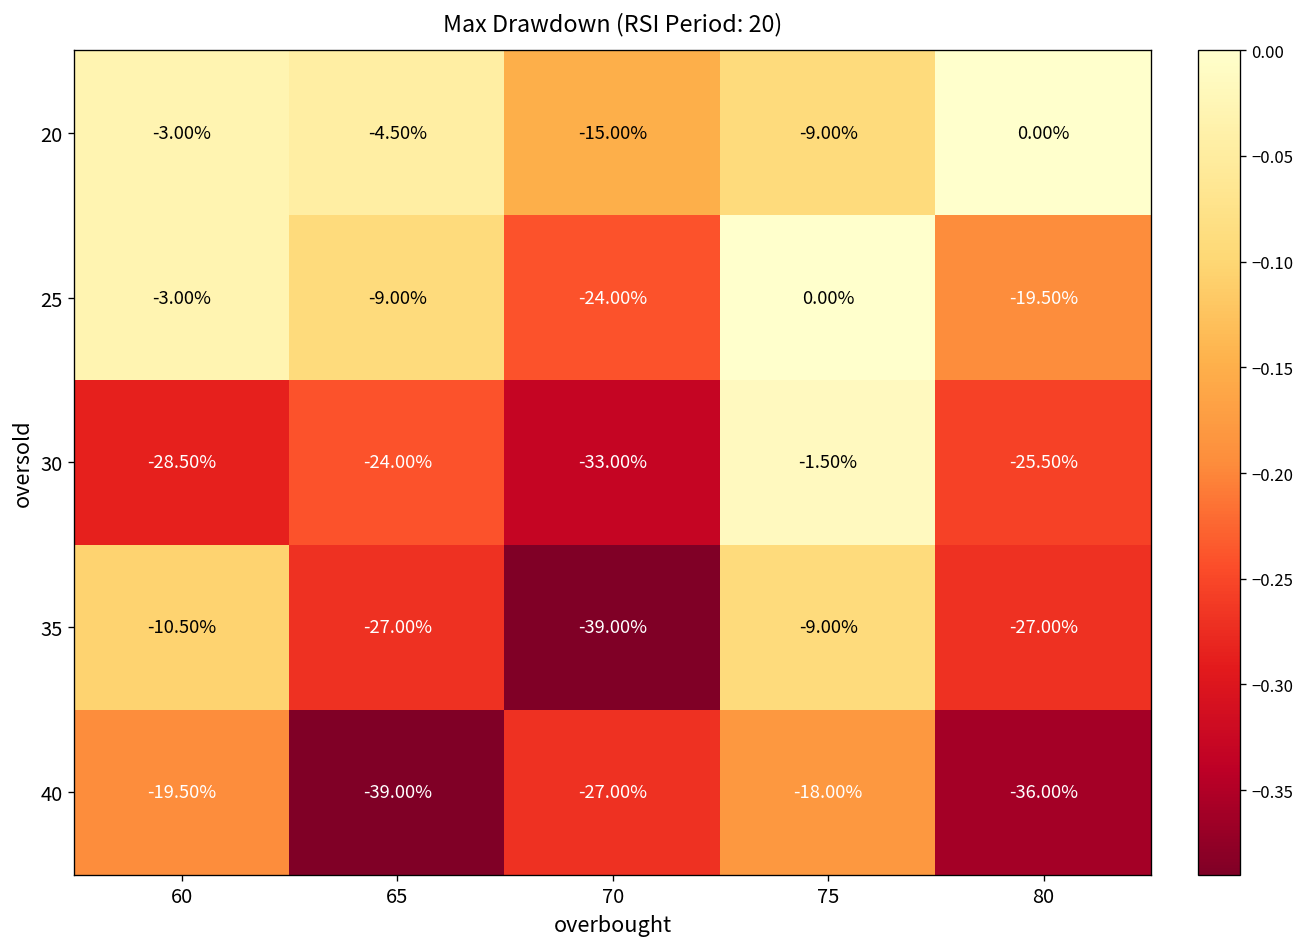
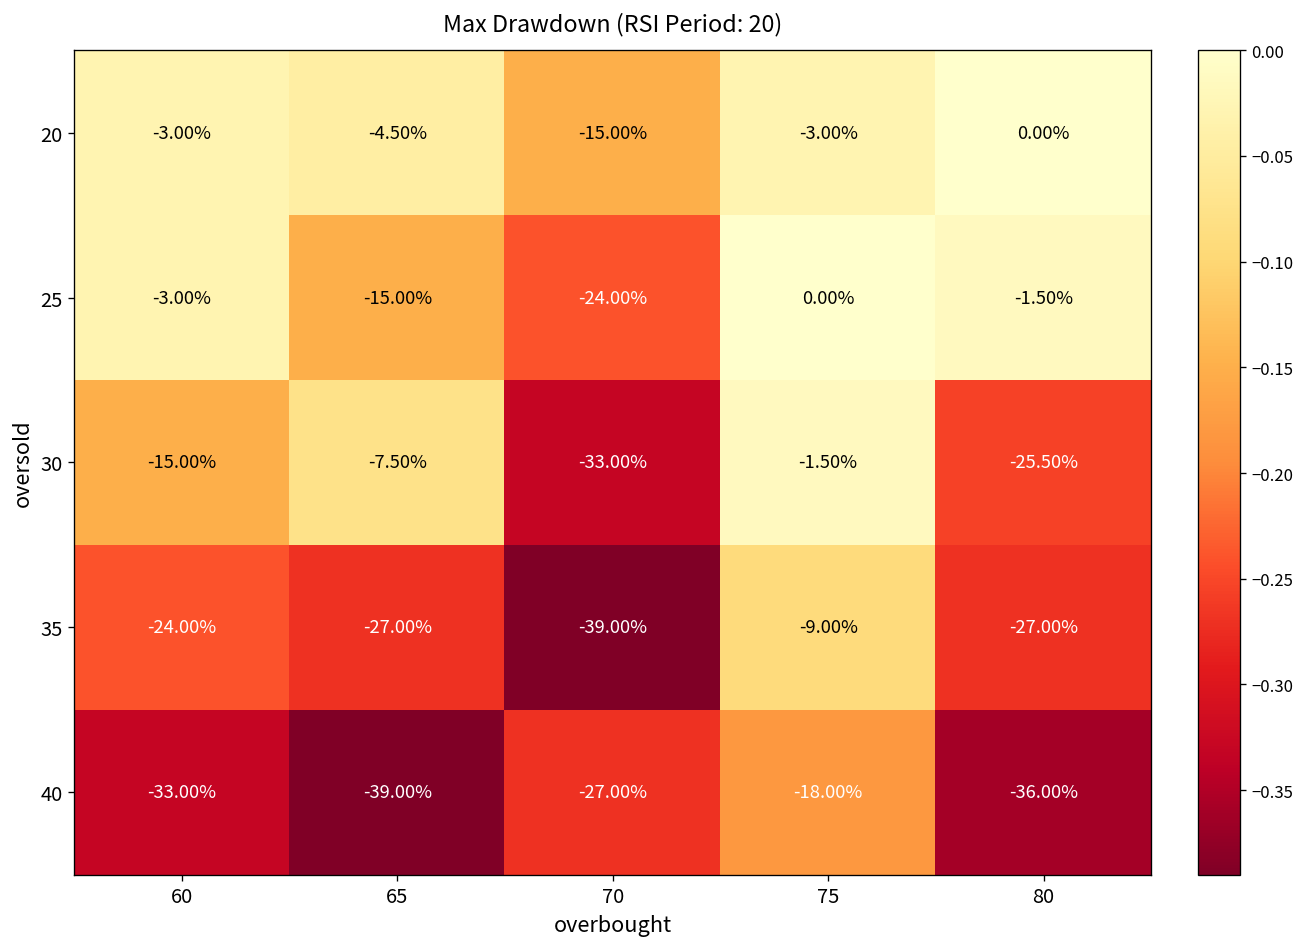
20, 75: -9.00% -> -3.00%
25, 65: -9.00% -> -15.00%
25, 80: -19.50% -> -1.50%
30, 60: -28.50% -> -15.00%
30, 65: -24.00% -> -7.50%
35, 60: -10.50% -> -24.00%
40, 60: -19.50% -> -33.00%
